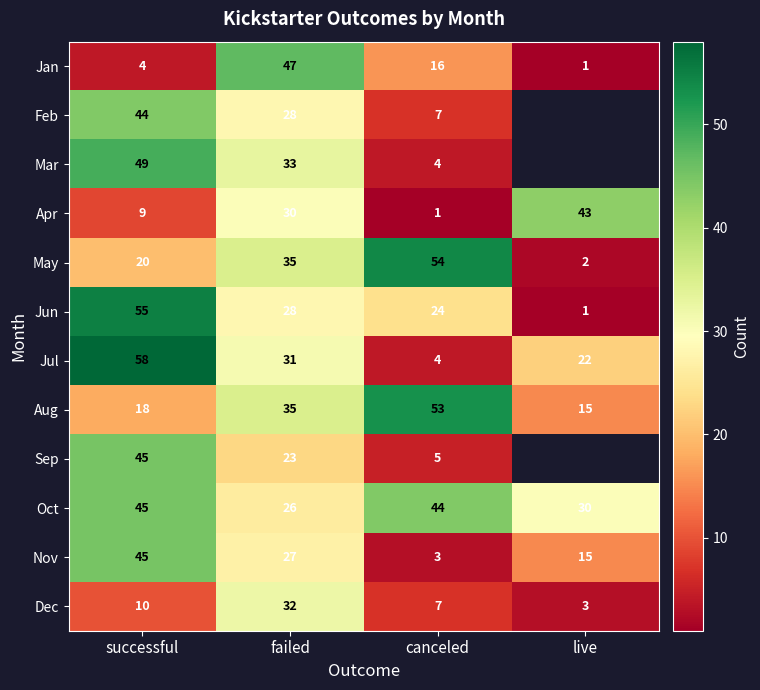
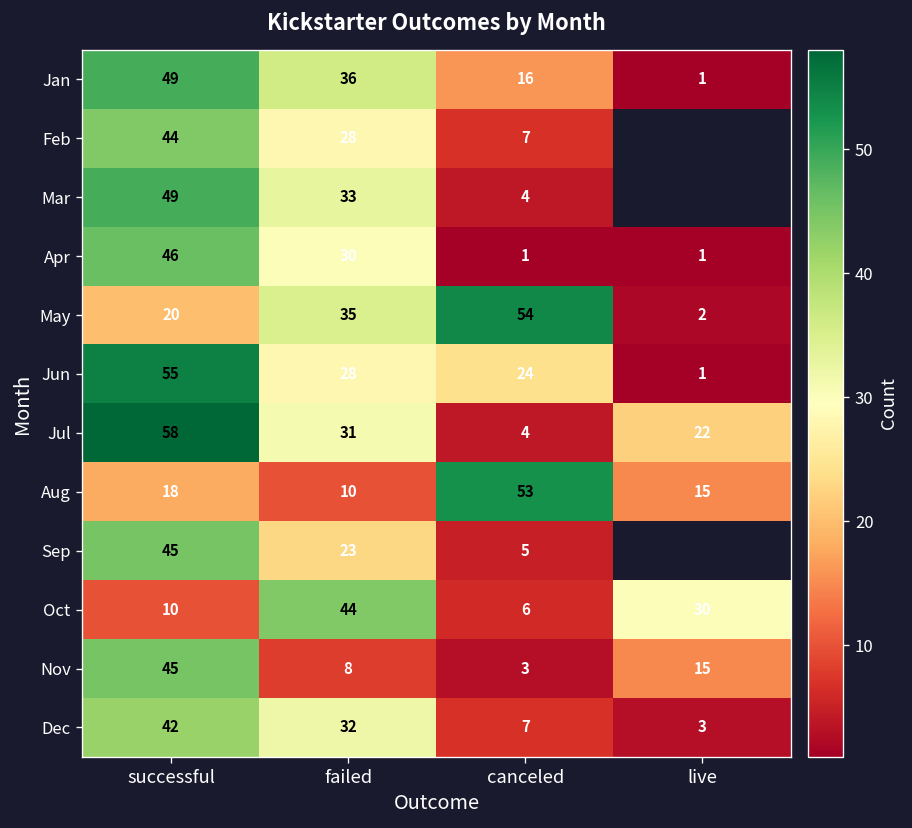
Jan, successful: 4 -> 49
Jan, failed: 47 -> 36
Apr, successful: 9 -> 46
Apr, live: 43 -> 1
Aug, failed: 35 -> 10
Oct, successful: 45 -> 10
Oct, failed: 26 -> 44
Oct, canceled: 44 -> 6
Nov, failed: 27 -> 8
Dec, successful: 10 -> 42
